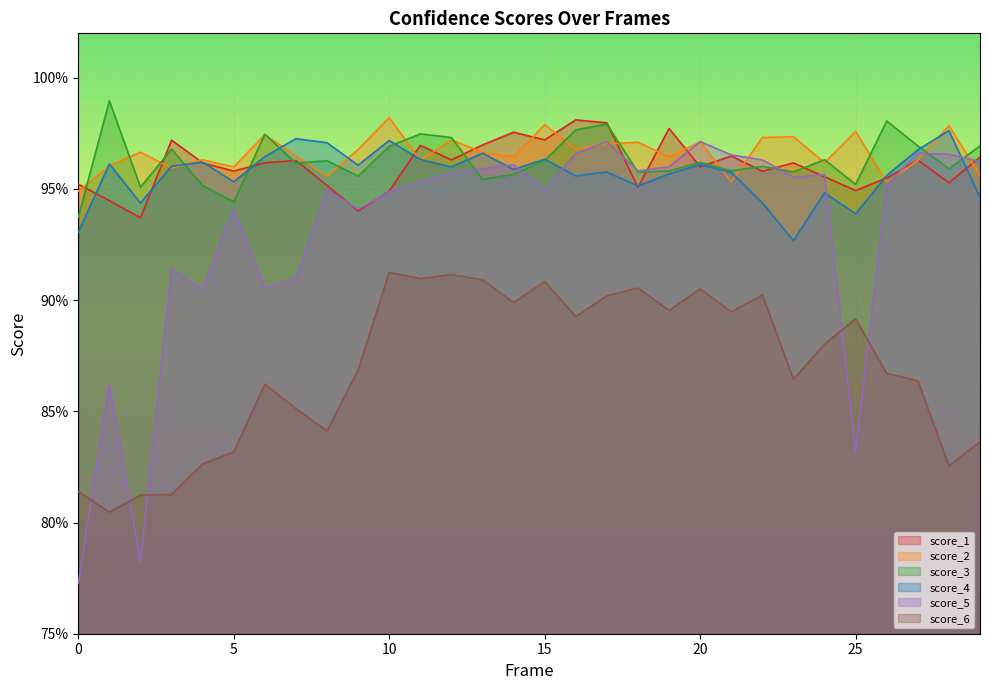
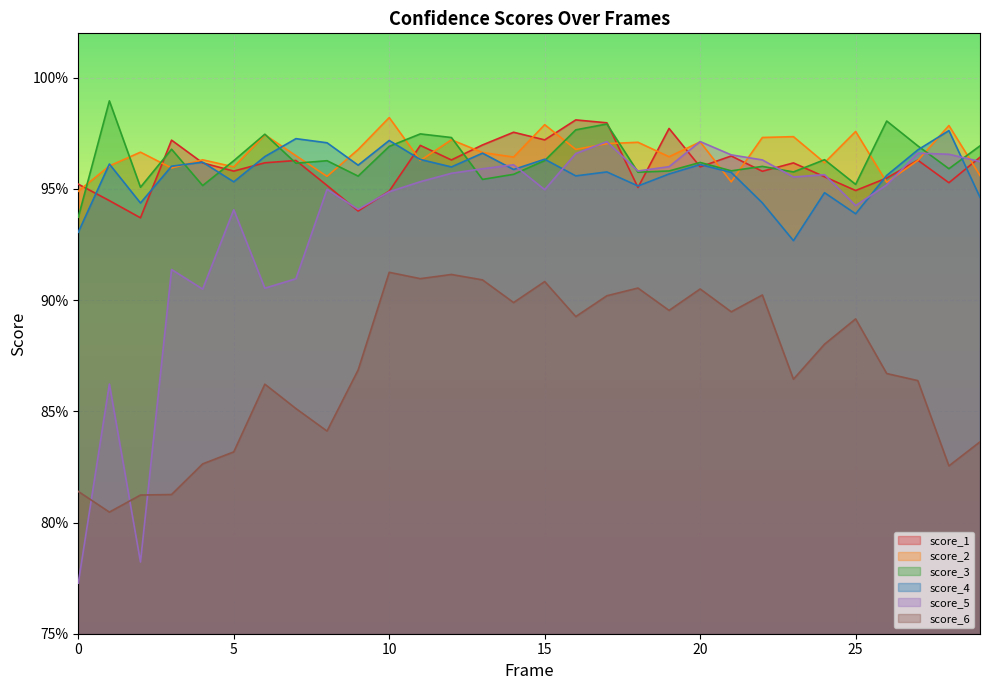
score_3, 5: 94.4% -> 96.3%
score_5, 25: 83.2% -> 94.3%
